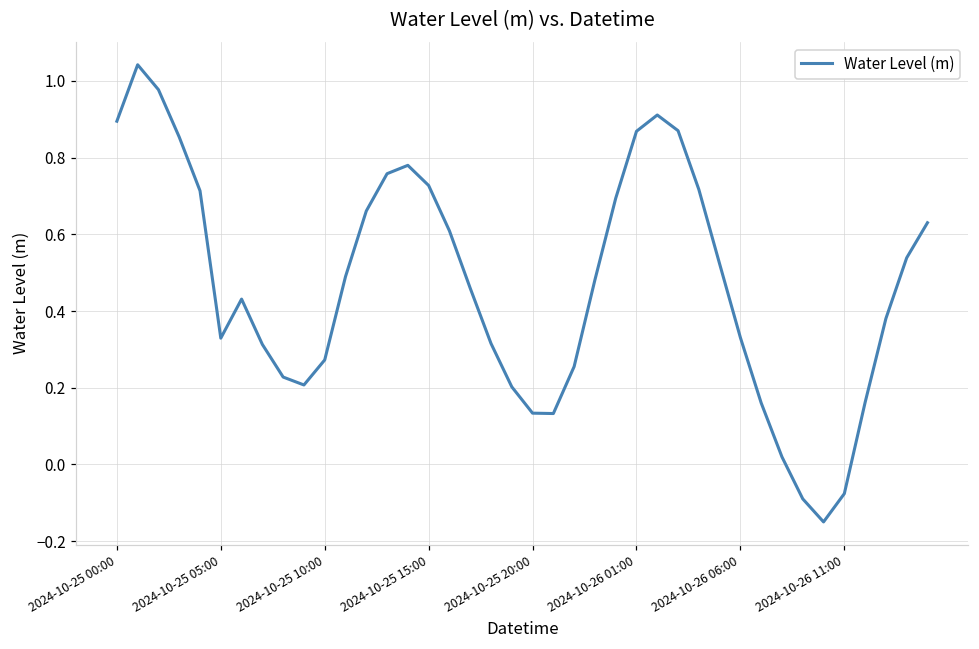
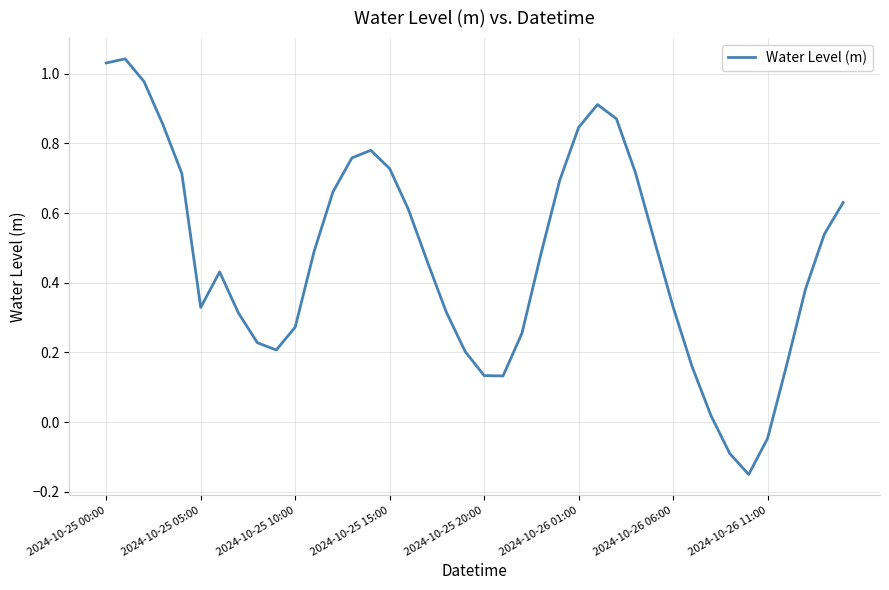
2024-10-25 00:00: 0.89 -> 1.03
2024-10-26 01:00: 0.87 -> 0.85
2024-10-26 11:00: -0.08 -> -0.05
